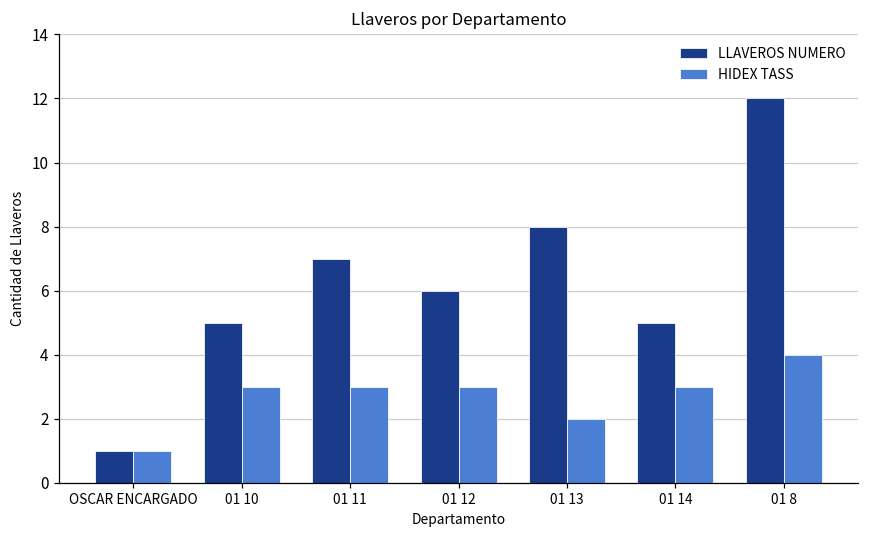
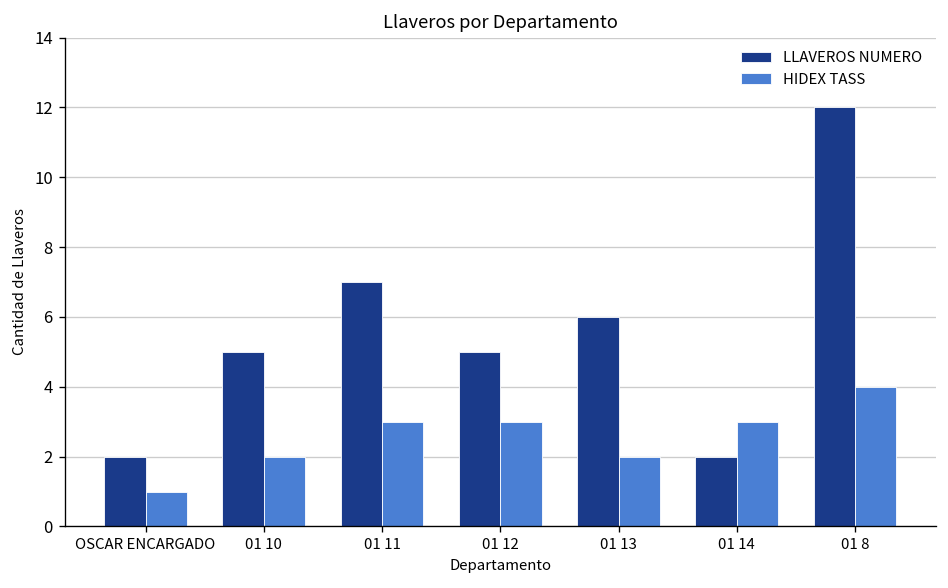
LLAVEROS NUMERO, OSCAR ENCARGADO: 1 -> 2
HIDEX TASS, 01 10: 3 -> 2
LLAVEROS NUMERO, 01 12: 6 -> 5
LLAVEROS NUMERO, 01 13: 8 -> 6
LLAVEROS NUMERO, 01 14: 5 -> 2
